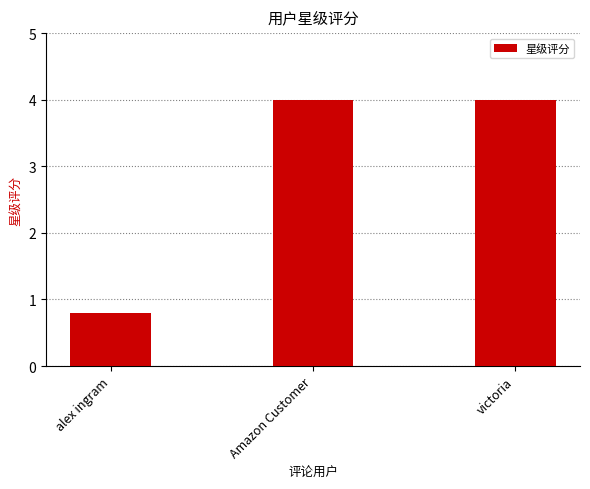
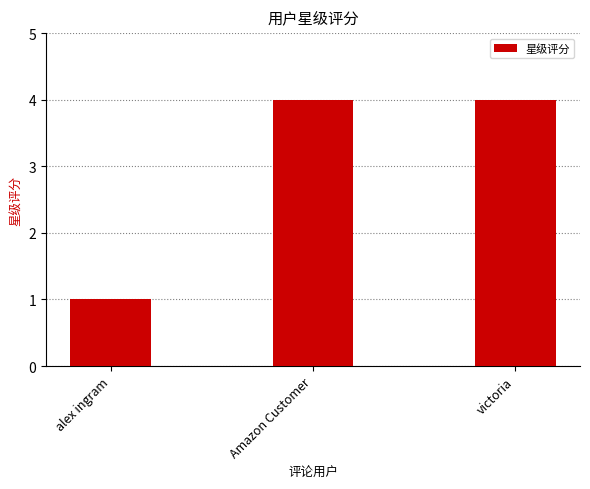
alex ingram: 0.8 -> 1.0
